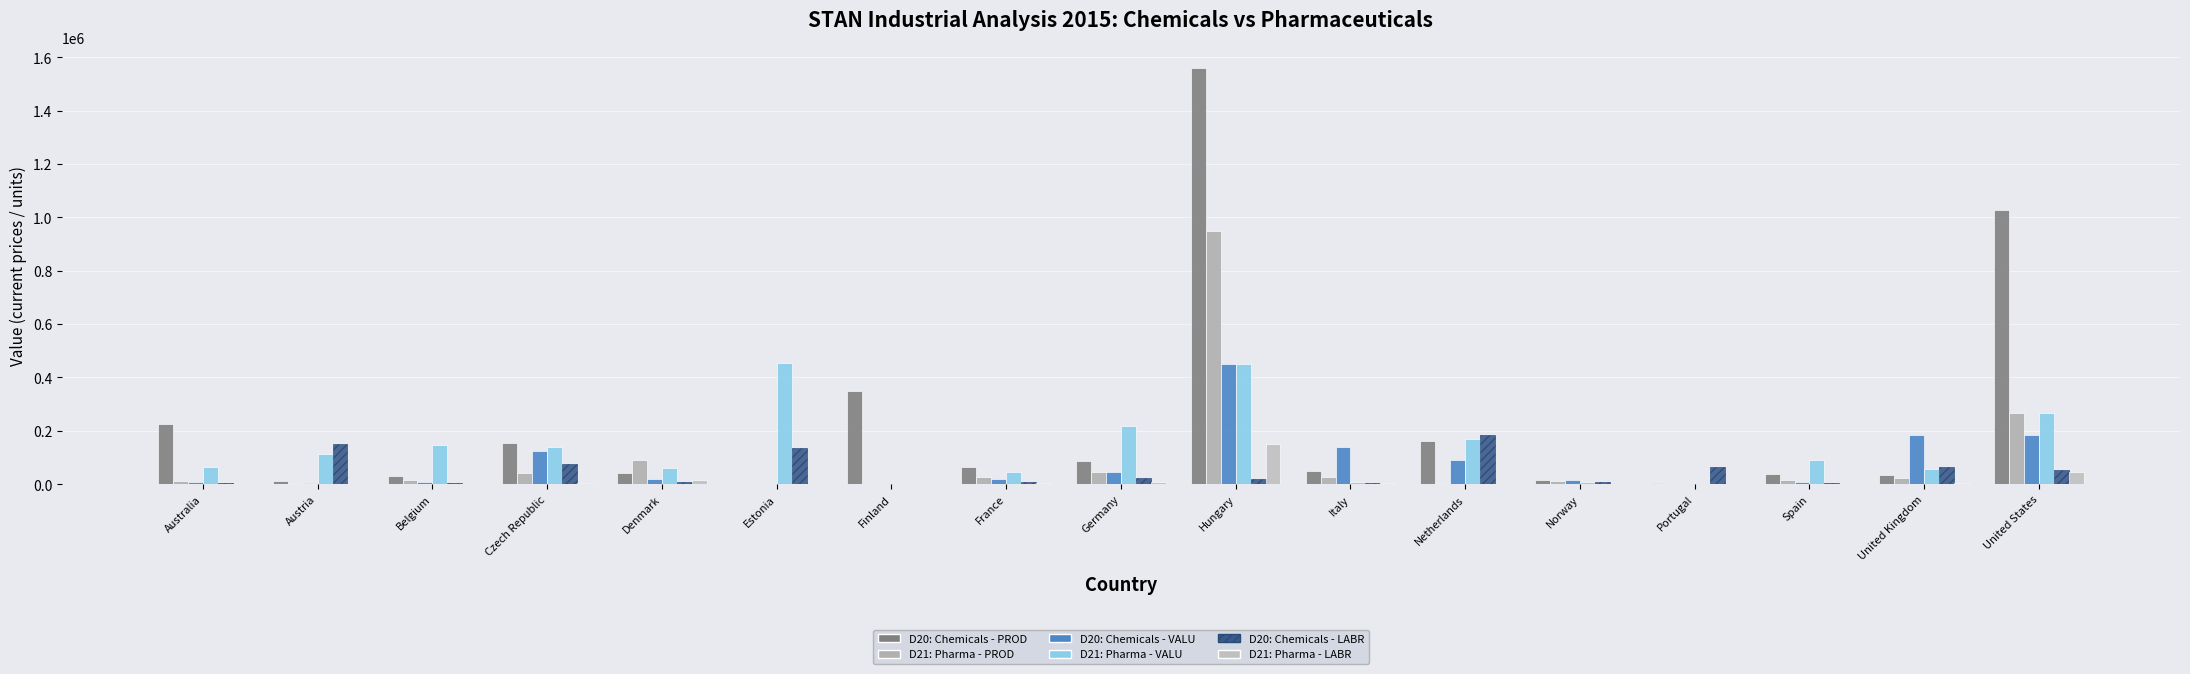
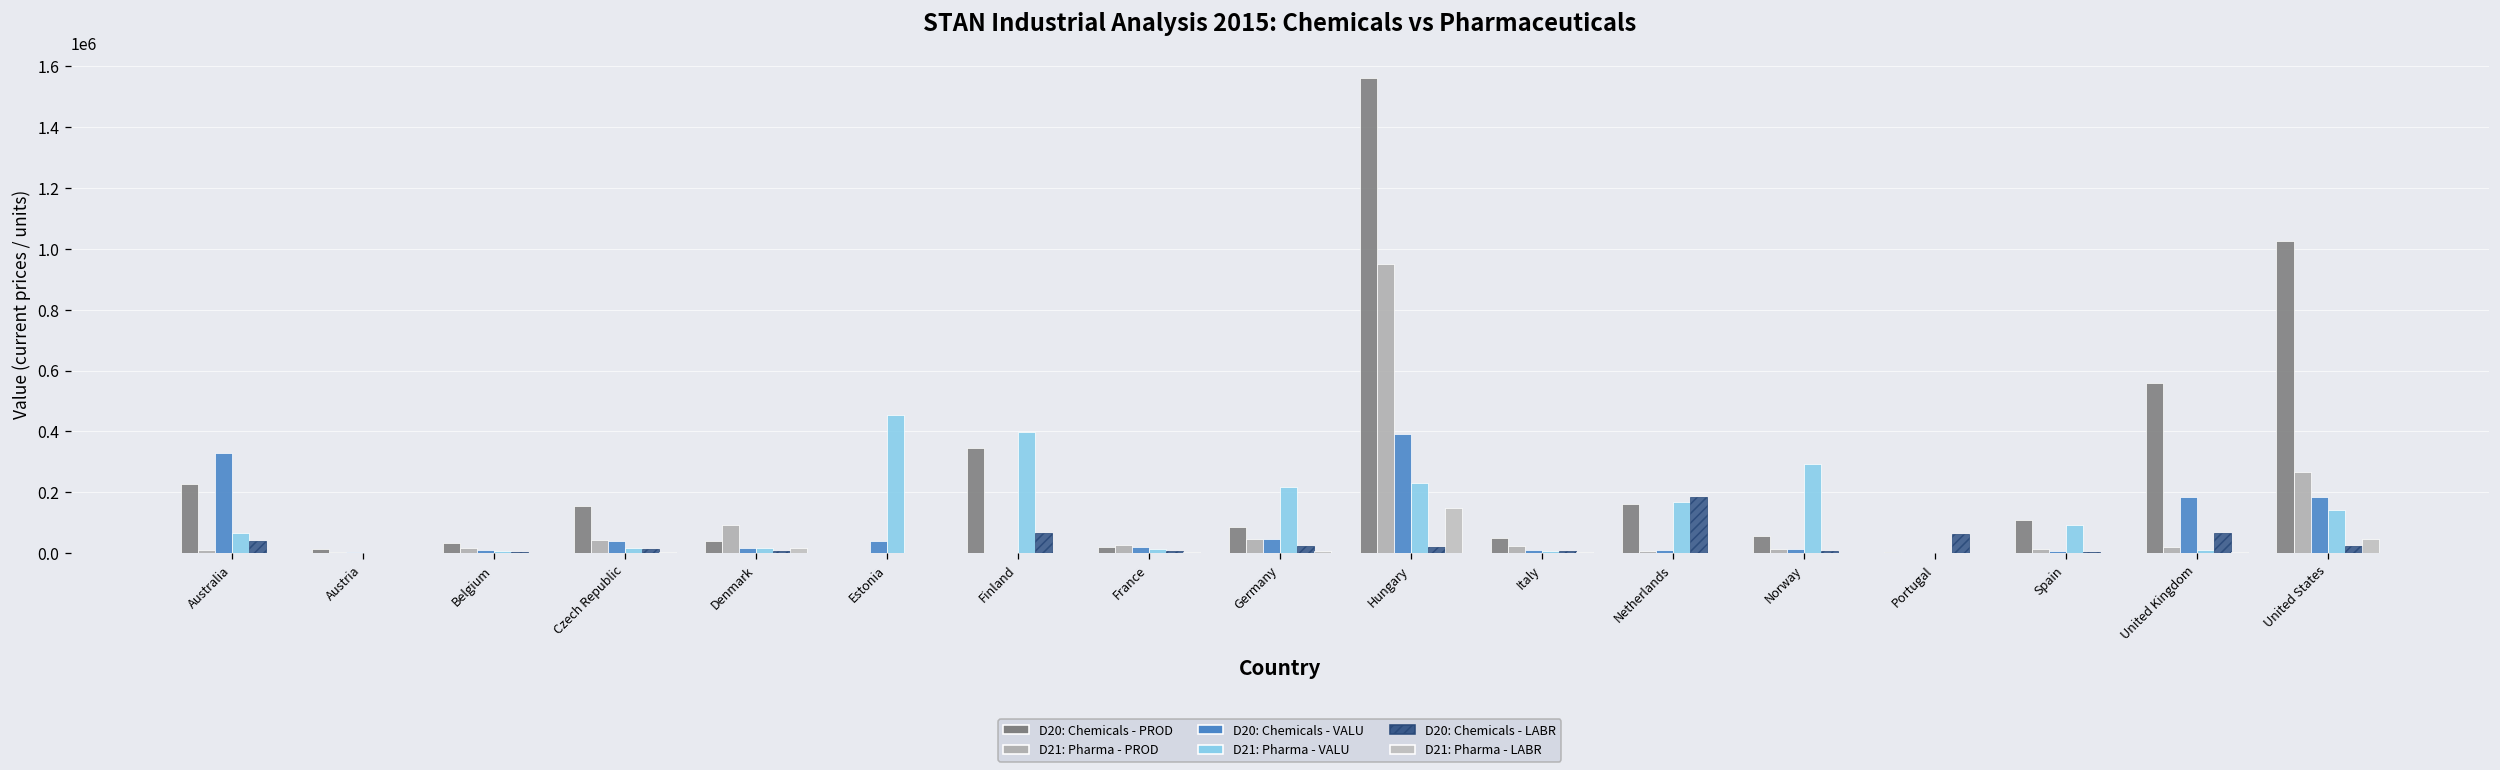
D20: Chemicals - VALU, Australia: 10000 -> 330000
D20: Chemicals - LABR, Australia: 0 -> 40000
D21: Pharma - VALU, Austria: 110000 -> 0
D20: Chemicals - LABR, Austria: 150000 -> 0
D21: Pharma - VALU, Belgium: 150000 -> 10000
D20: Chemicals - VALU, Czech Republic: 120000 -> 40000
D21: Pharma - VALU, Czech Republic: 140000 -> 20000
D20: Chemicals - LABR, Czech Republic: 80000 -> 10000
D21: Pharma - VALU, Denmark: 60000 -> 20000
D20: Chemicals - VALU, Estonia: 0 -> 40000
D20: Chemicals - LABR, Estonia: 140000 -> 0
D21: Pharma - VALU, Finland: 0 -> 400000
D20: Chemicals - LABR, Finland: 0 -> 70000
D20: Chemicals - PROD, France: 60000 -> 20000
D21: Pharma - VALU, France: 50000 -> 10000
D20: Chemicals - VALU, Hungary: 450000 -> 390000
D21: Pharma - VALU, Hungary: 450000 -> 230000
D20: Chemicals - VALU, Italy: 140000 -> 10000
D20: Chemicals - VALU, Netherlands: 90000 -> 10000
D20: Chemicals - PROD, Norway: 20000 -> 60000
D21: Pharma - VALU, Norway: 10000 -> 290000
D20: Chemicals - PROD, Spain: 40000 -> 110000
D20: Chemicals - PROD, United Kingdom: 30000 -> 560000
D21: Pharma - VALU, United Kingdom: 60000 -> 10000
D21: Pharma - VALU, United States: 260000 -> 140000
D20: Chemicals - LABR, United States: 50000 -> 20000
